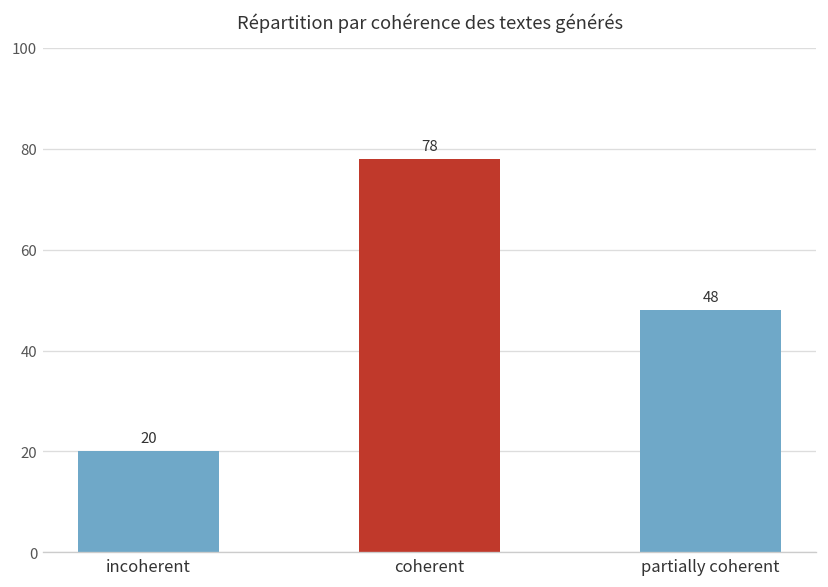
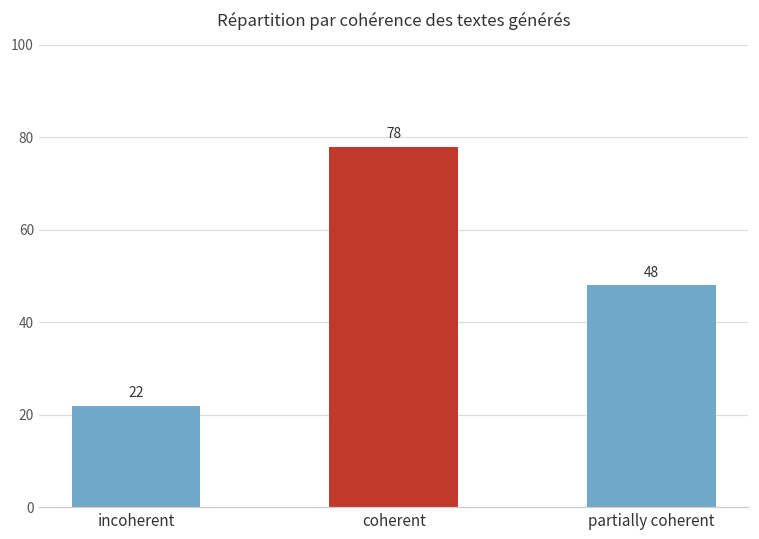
incoherent: 20 -> 22
